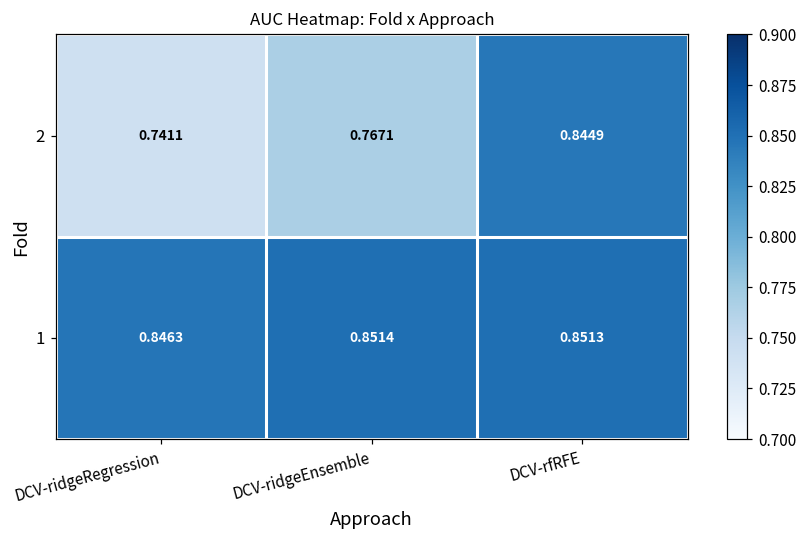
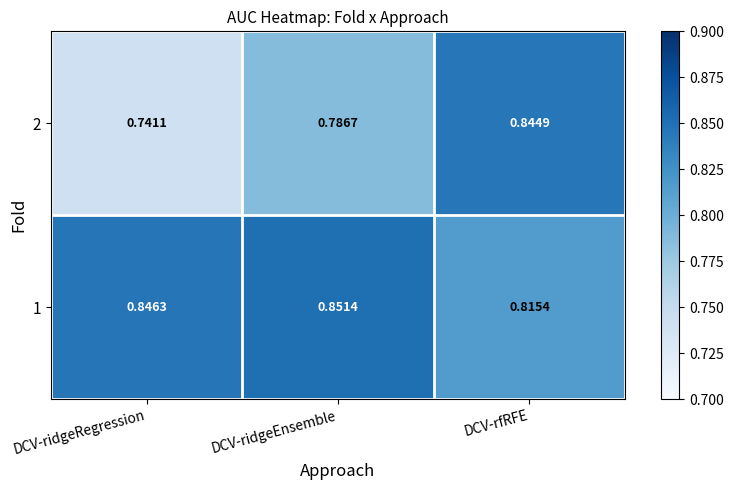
2, DCV-ridgeEnsemble: 0.7671 -> 0.7867
1, DCV-rfRFE: 0.8513 -> 0.8154
